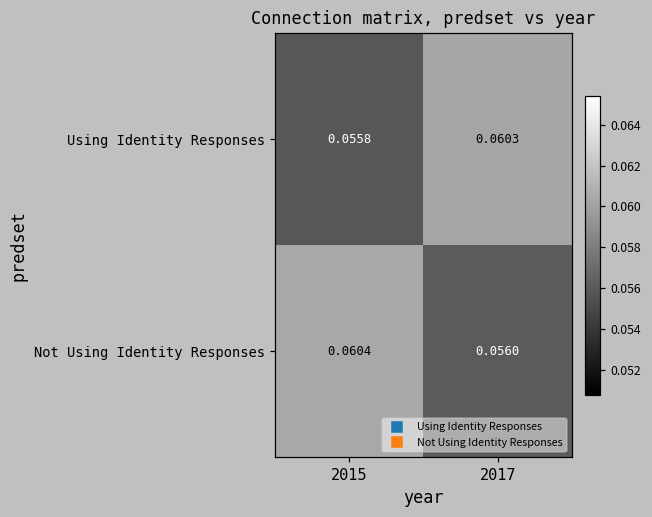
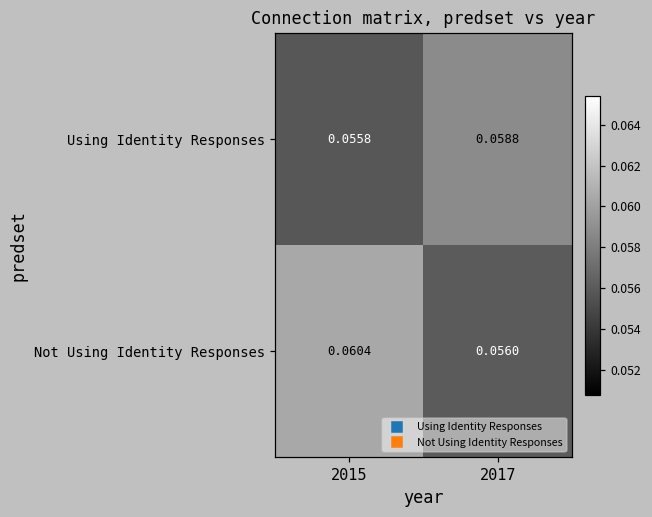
Using Identity Responses, 2017: 0.0603 -> 0.0588
